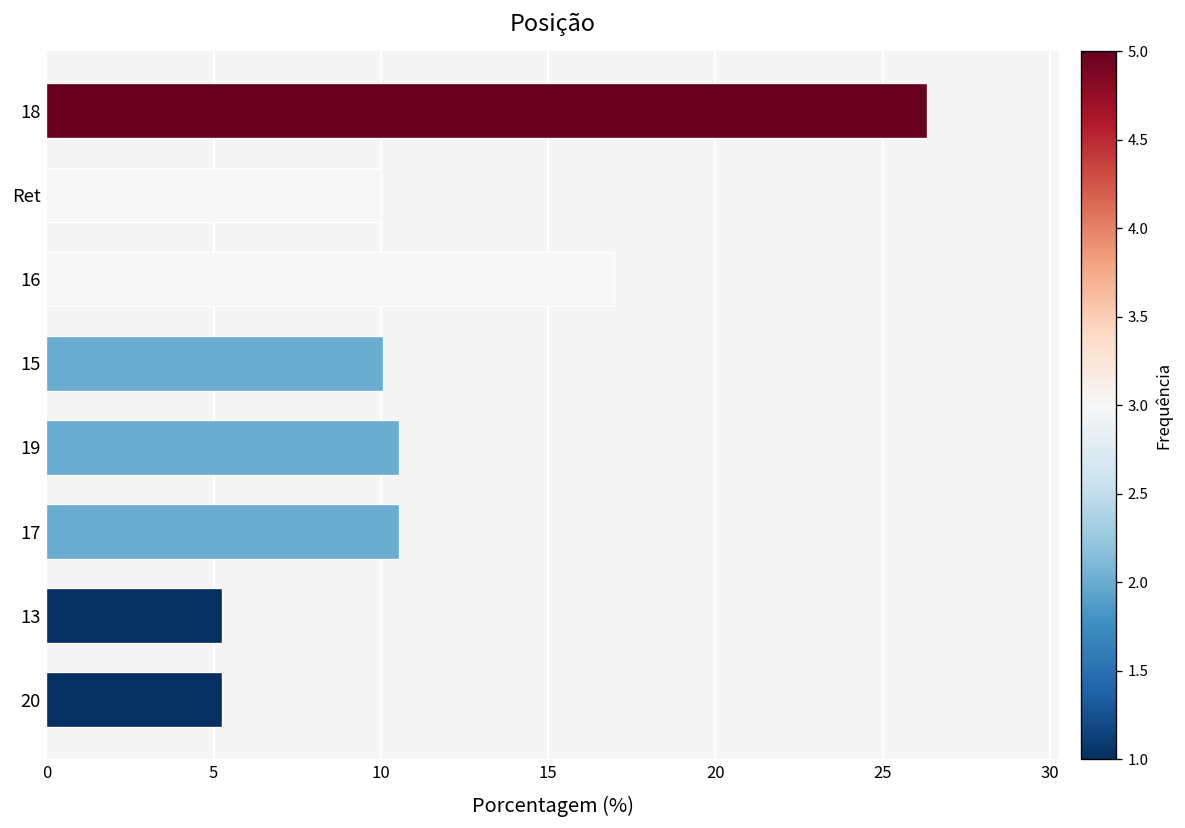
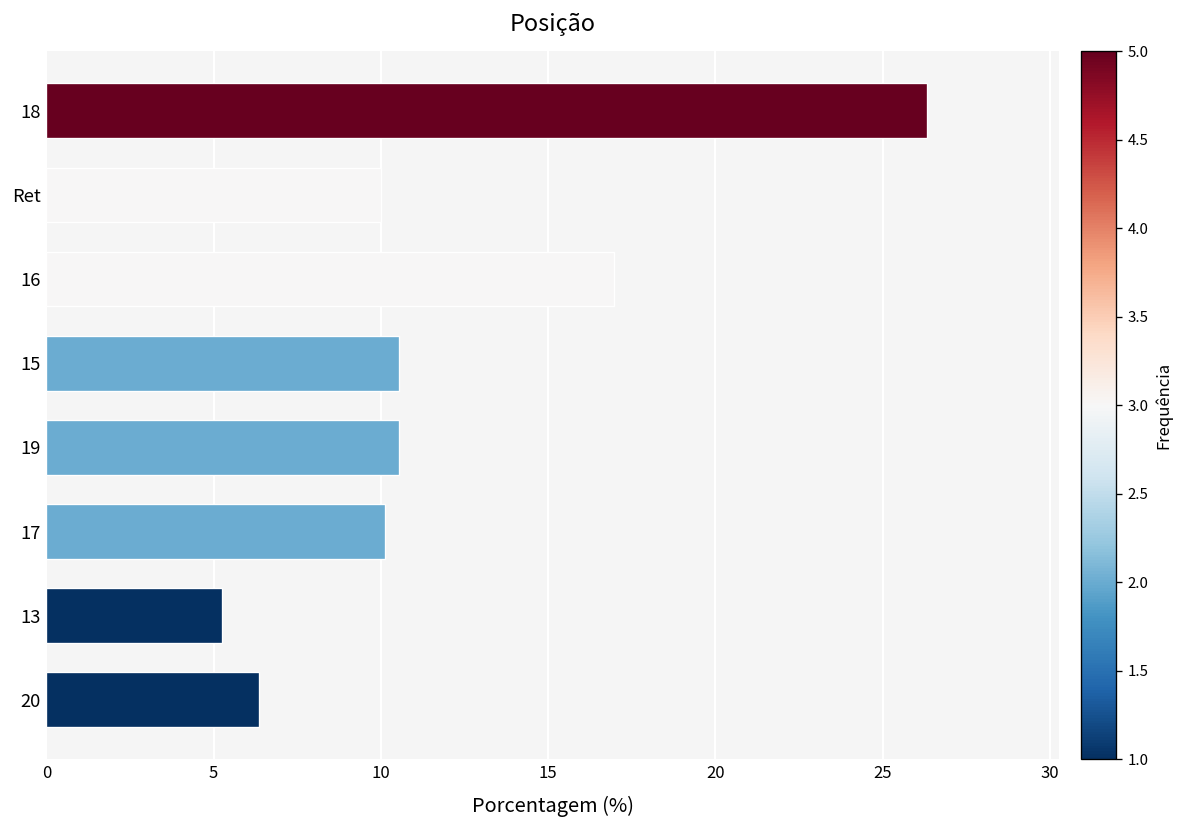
15: 10.1 -> 10.5
17: 10.5 -> 10.1
20: 5.3 -> 6.4
